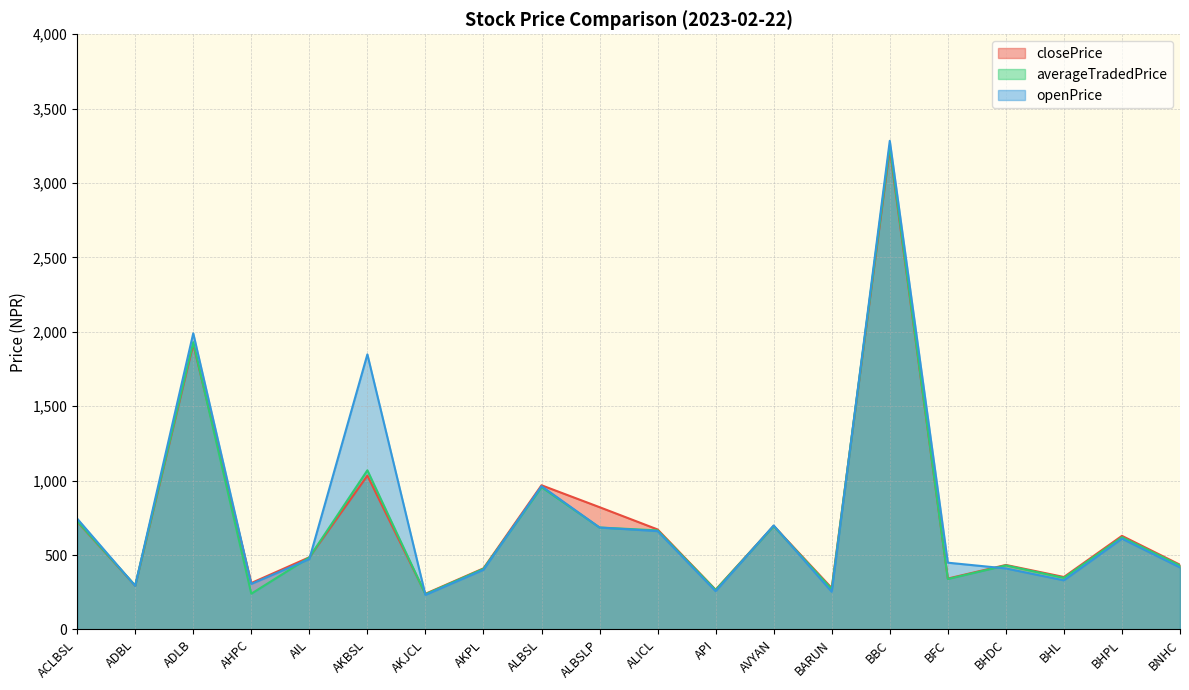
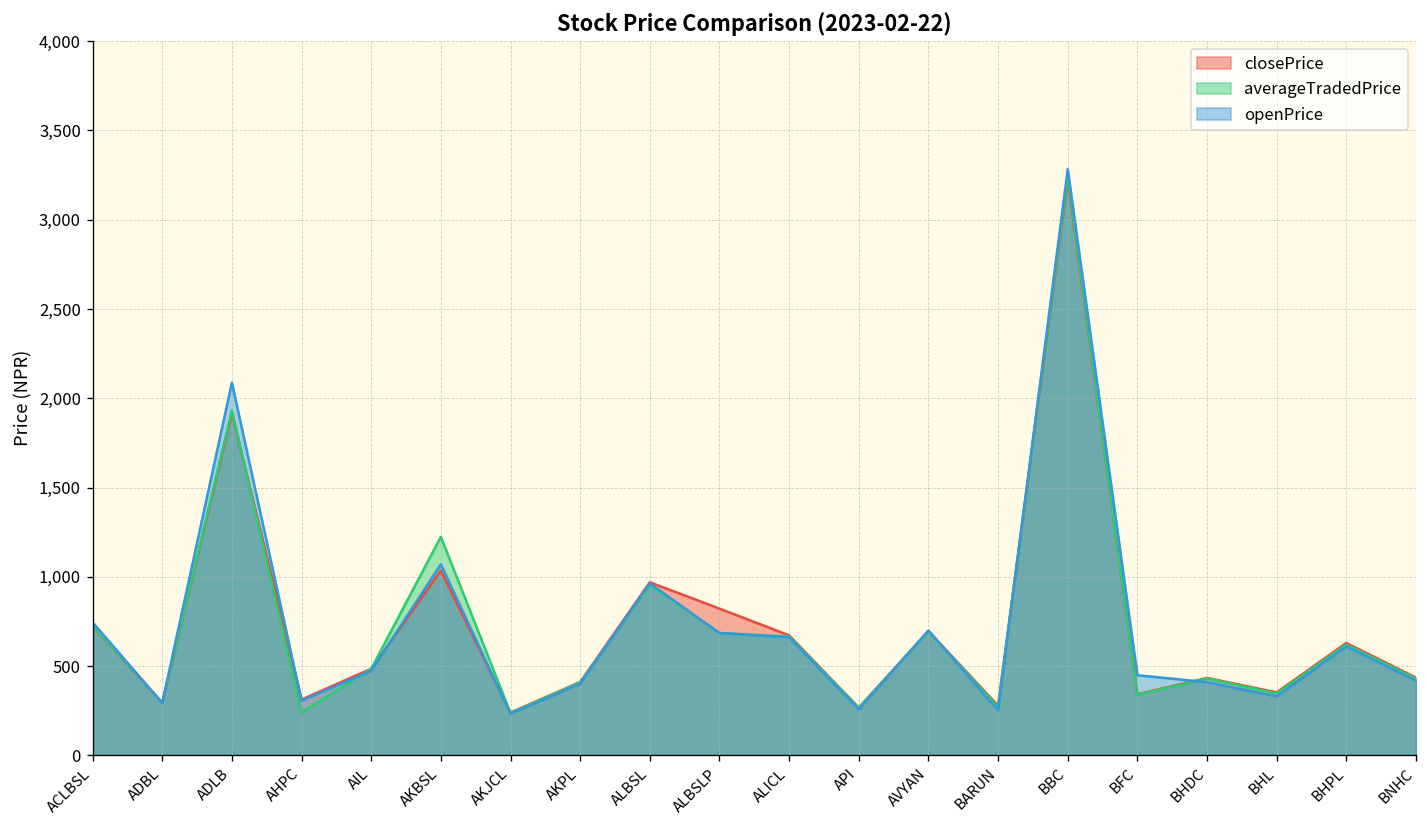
openPrice, ADLB: 1,990 -> 2,090
averageTradedPrice, AKBSL: 1,070 -> 1,220
openPrice, AKBSL: 1,850 -> 1,070
